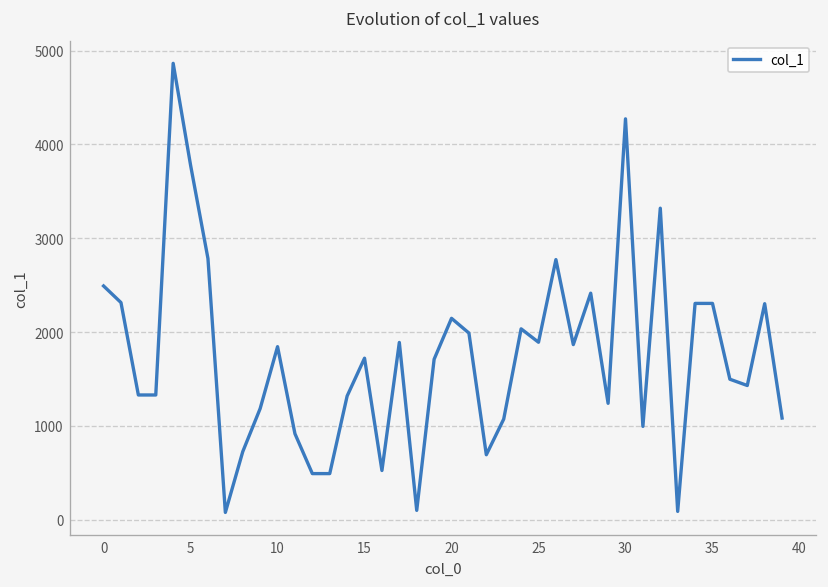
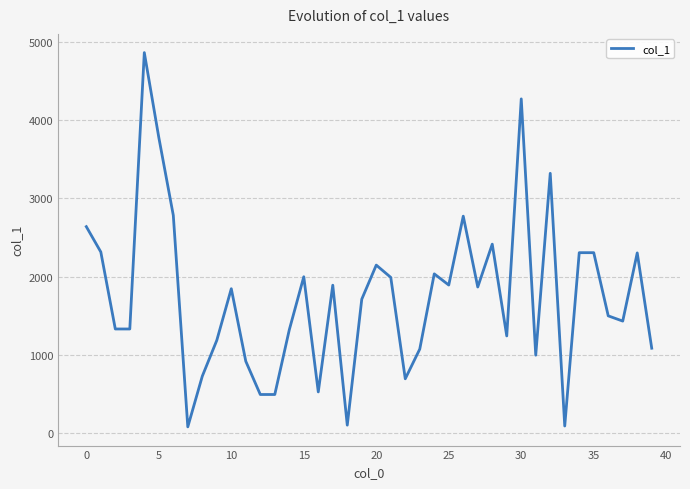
0: 2500 -> 2600
15: 1700 -> 2000
